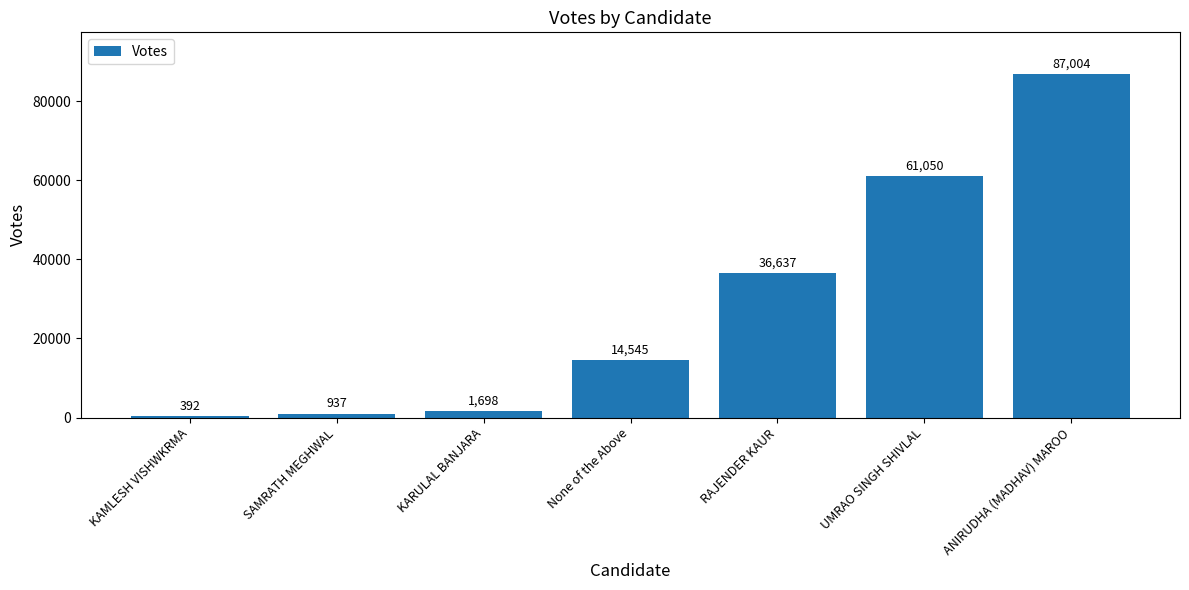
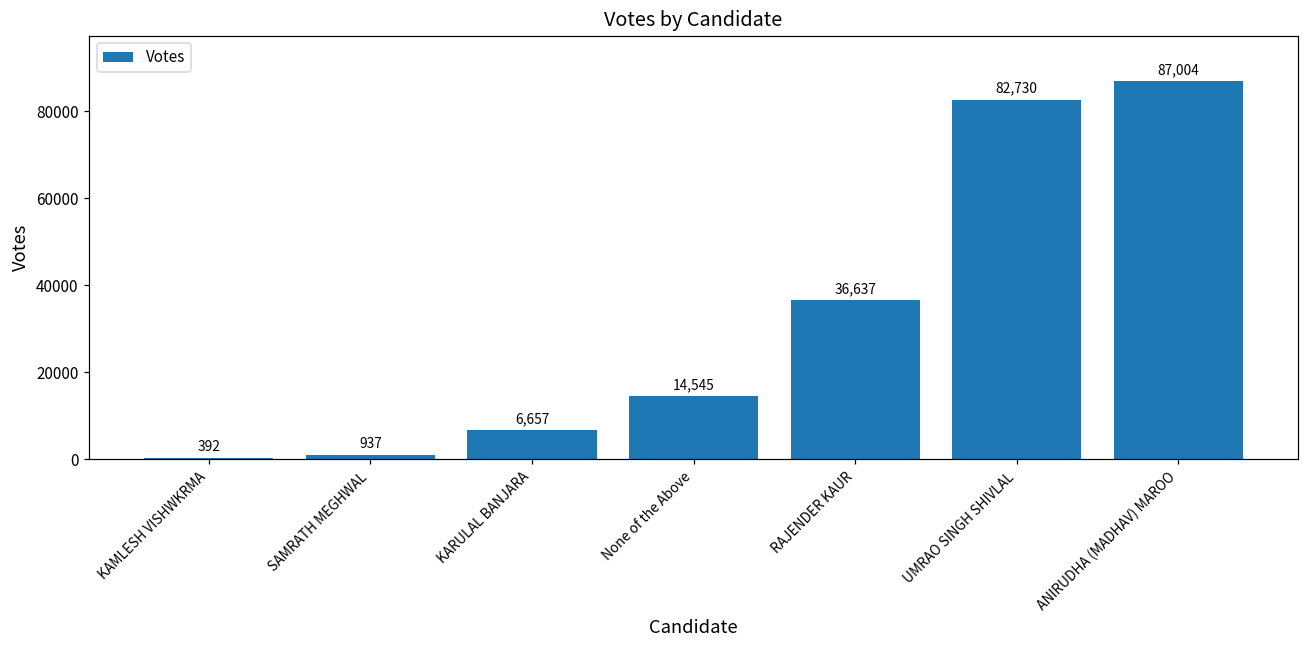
KARULAL BANJARA: 1,698 -> 6,657
UMRAO SINGH SHIVLAL: 61,050 -> 82,730
